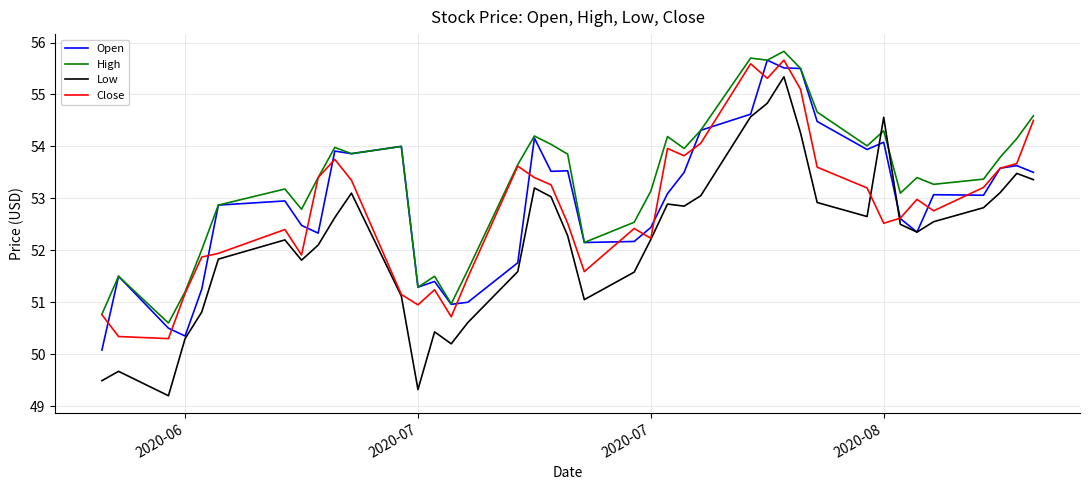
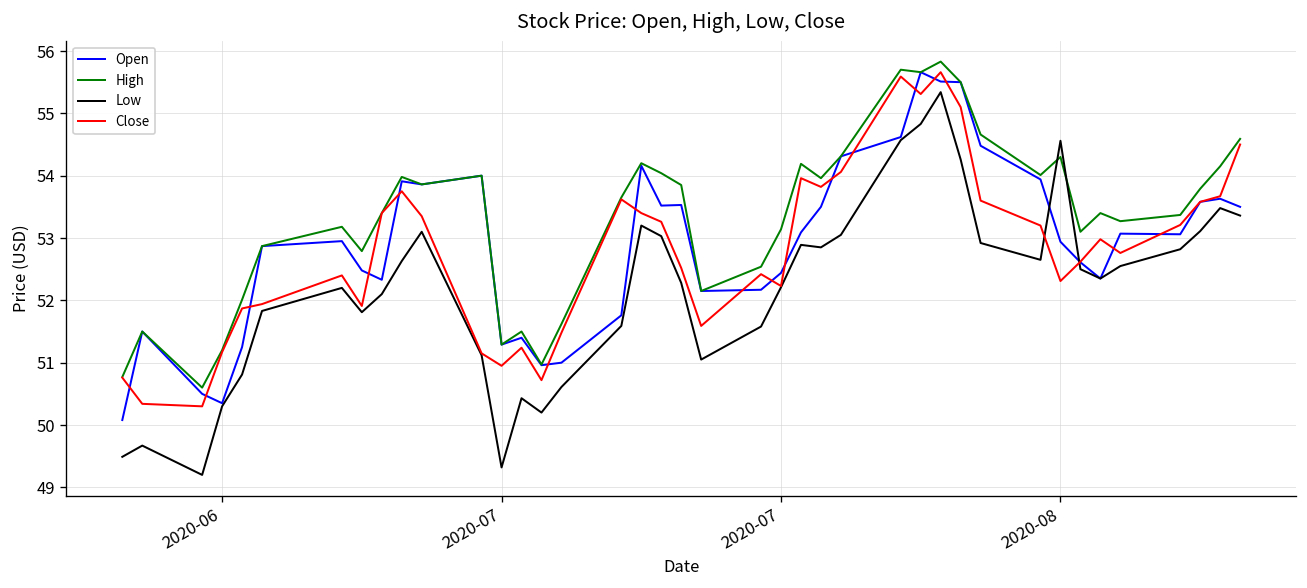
Open, 2020-08: 54.1 -> 52.9
Close, 2020-08: 52.5 -> 52.3
